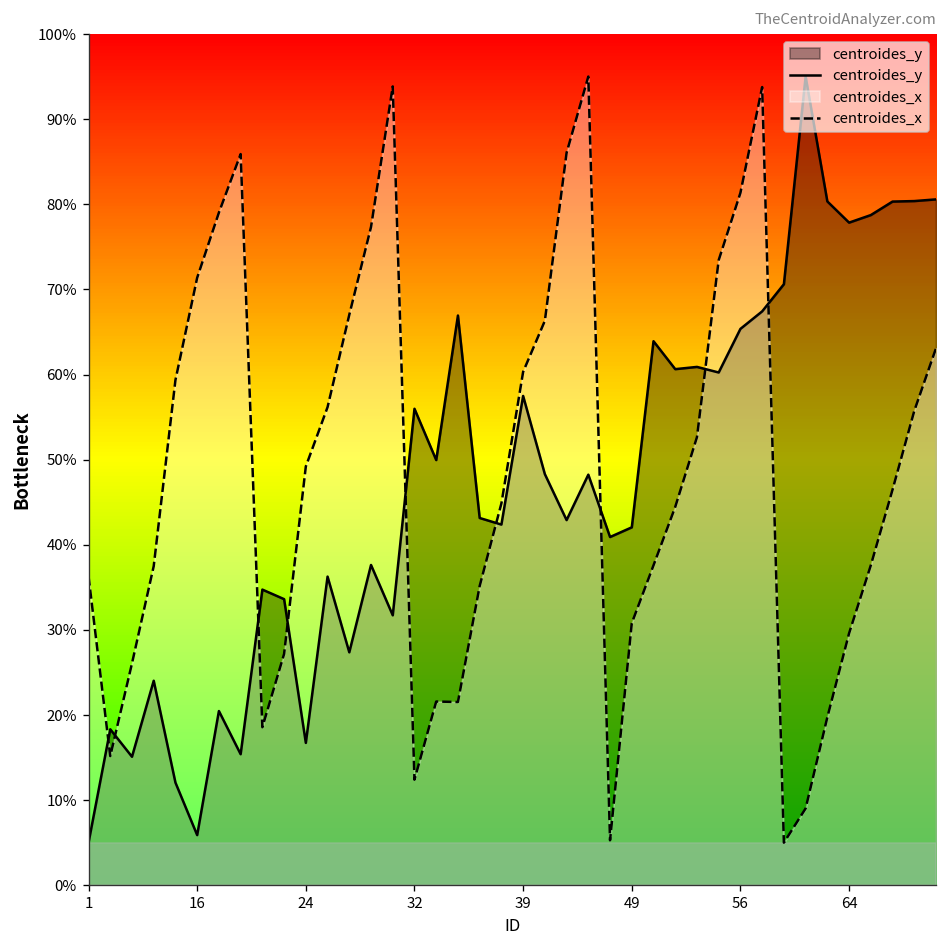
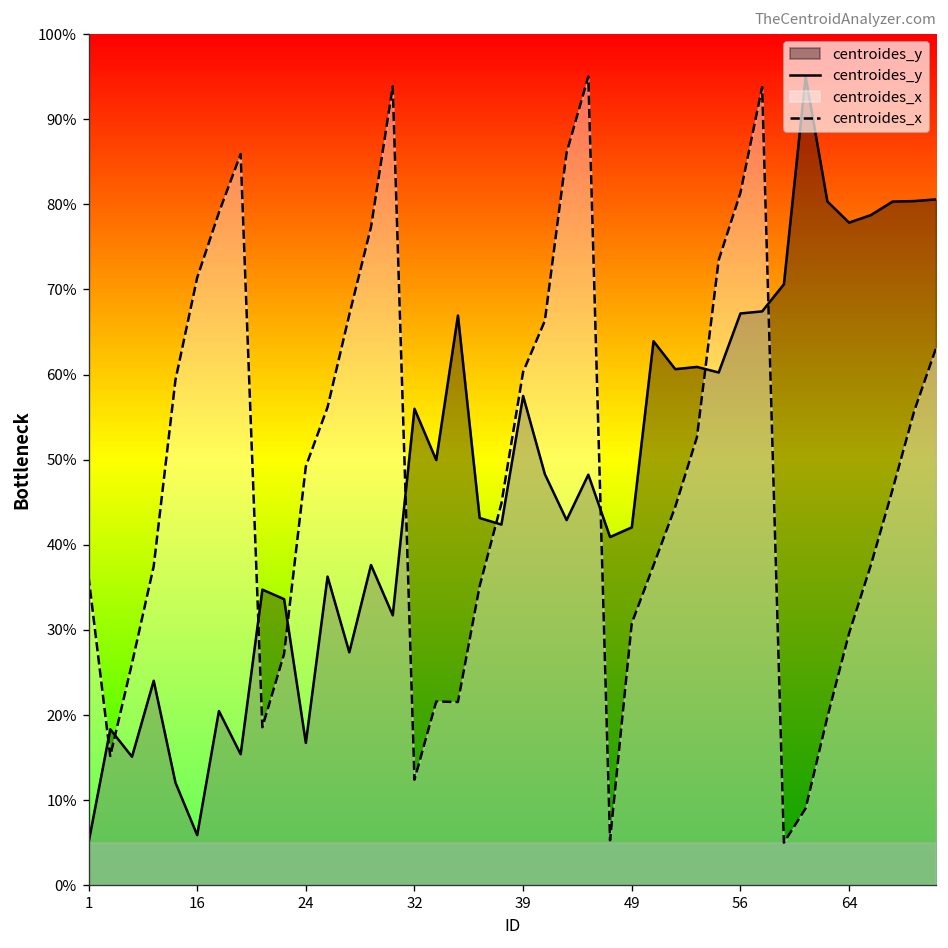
centroides_y, 56: 65% -> 67%
